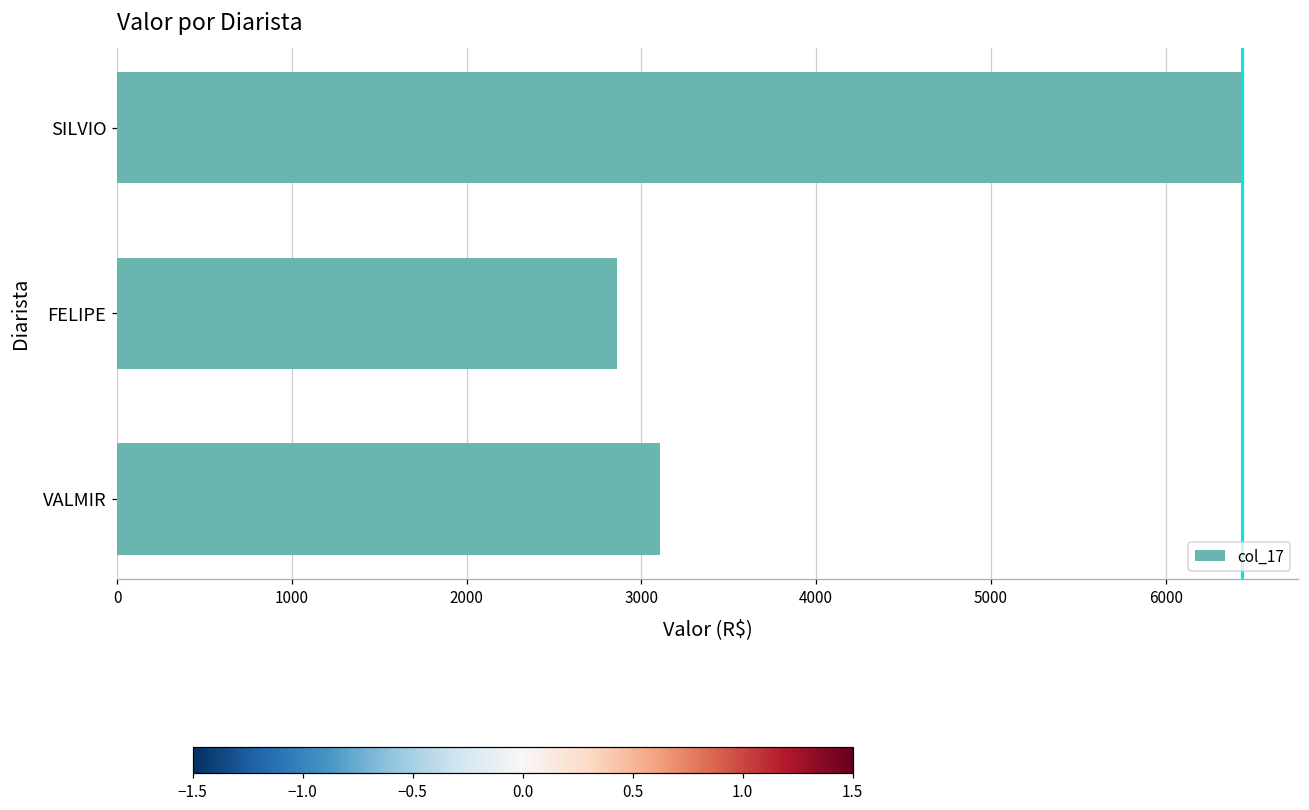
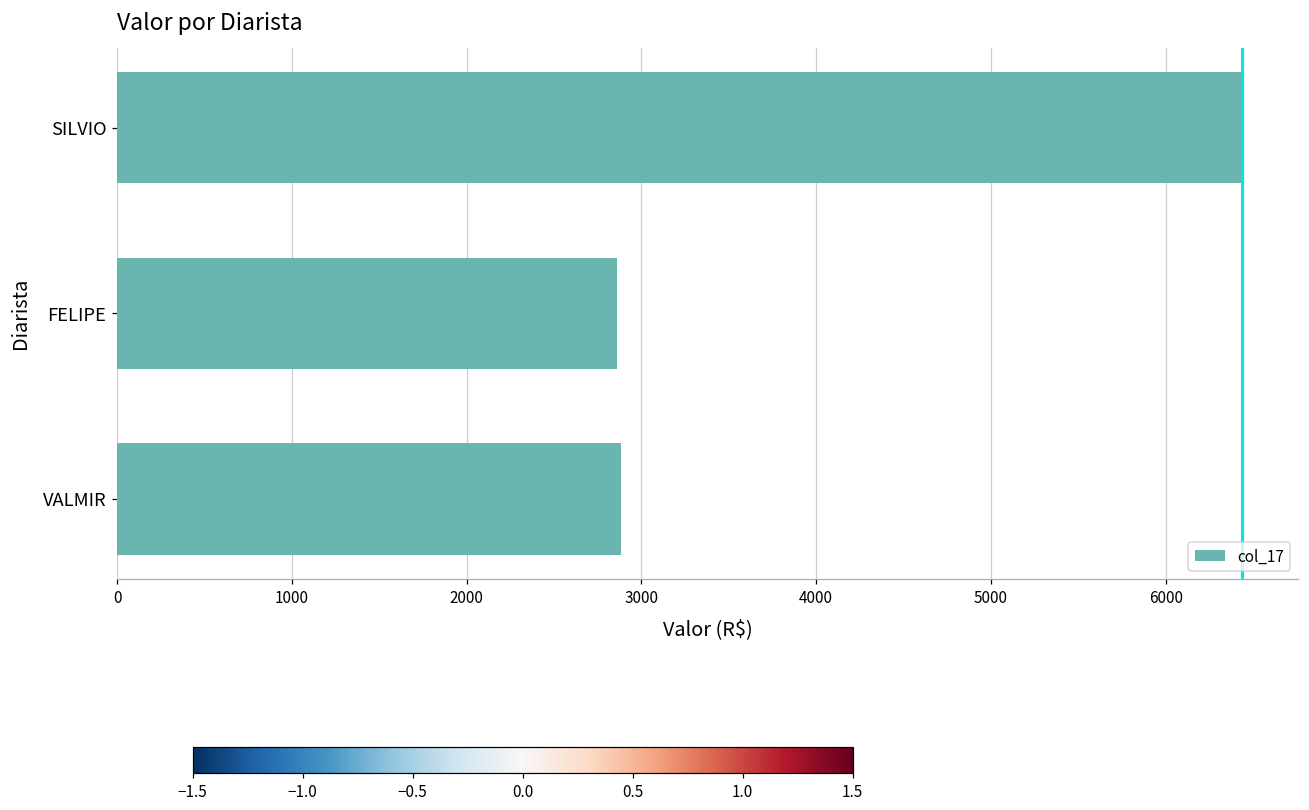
VALMIR: 3100 -> 2890
